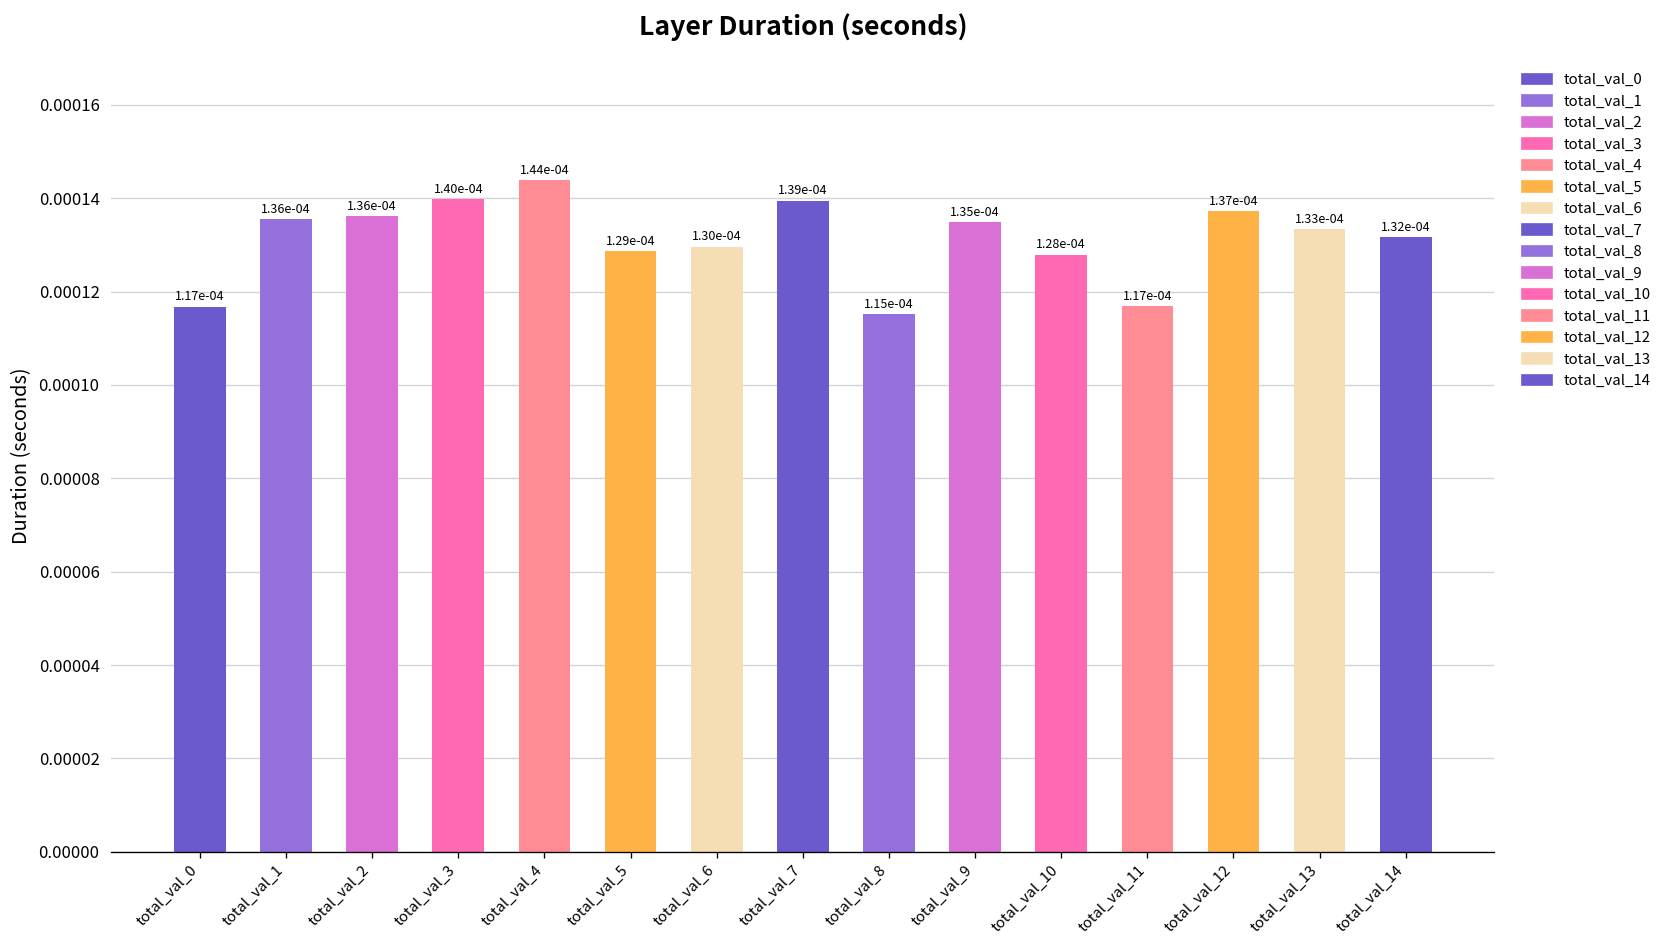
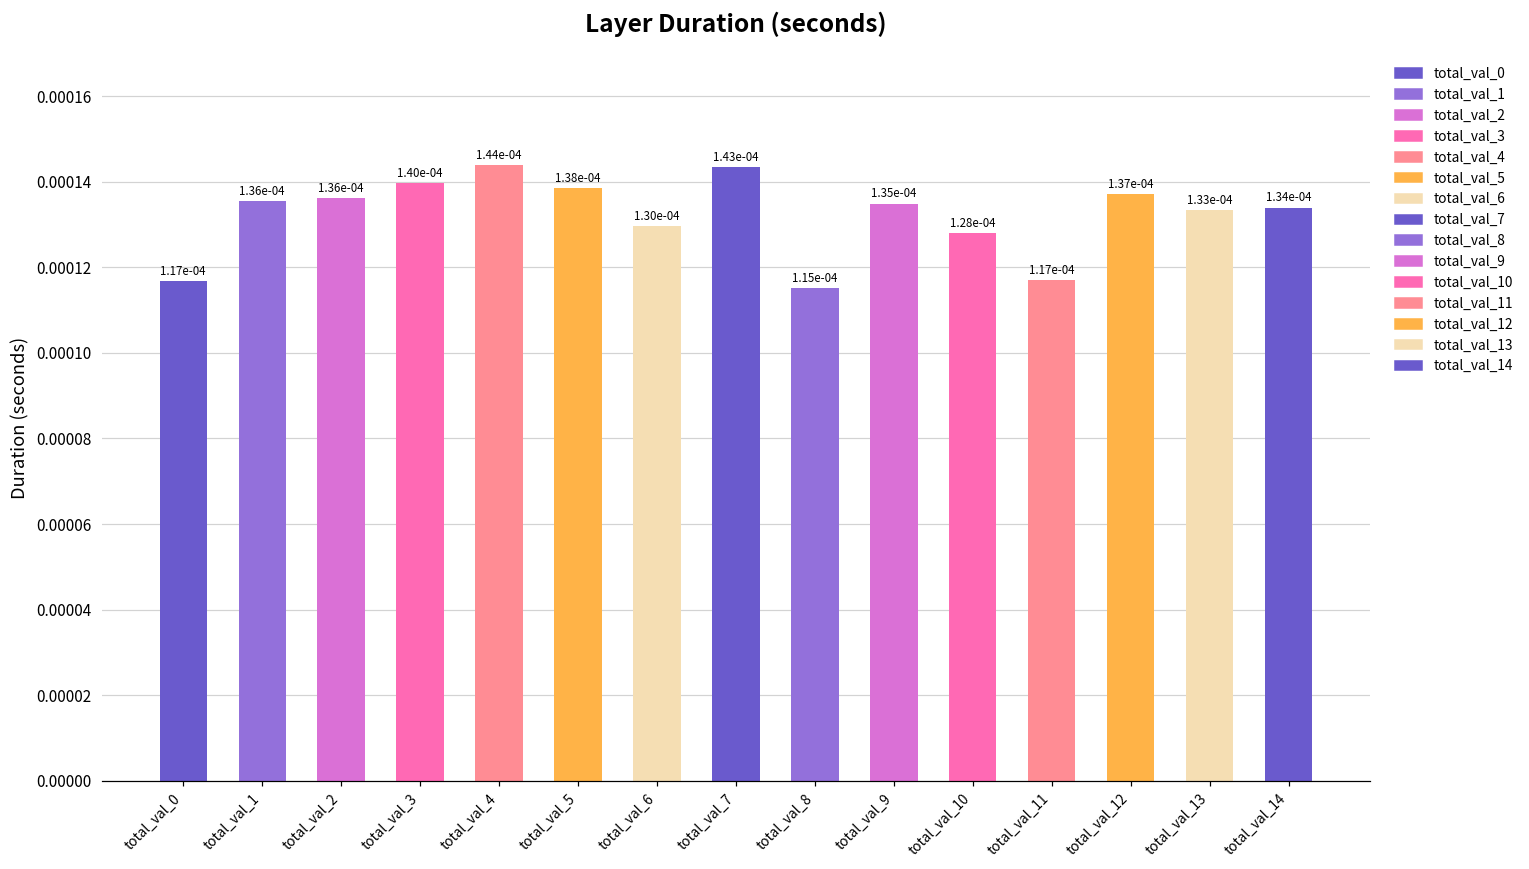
total_val_5: 1.29e-04 -> 1.38e-04
total_val_7: 1.39e-04 -> 1.43e-04
total_val_14: 1.32e-04 -> 1.34e-04
